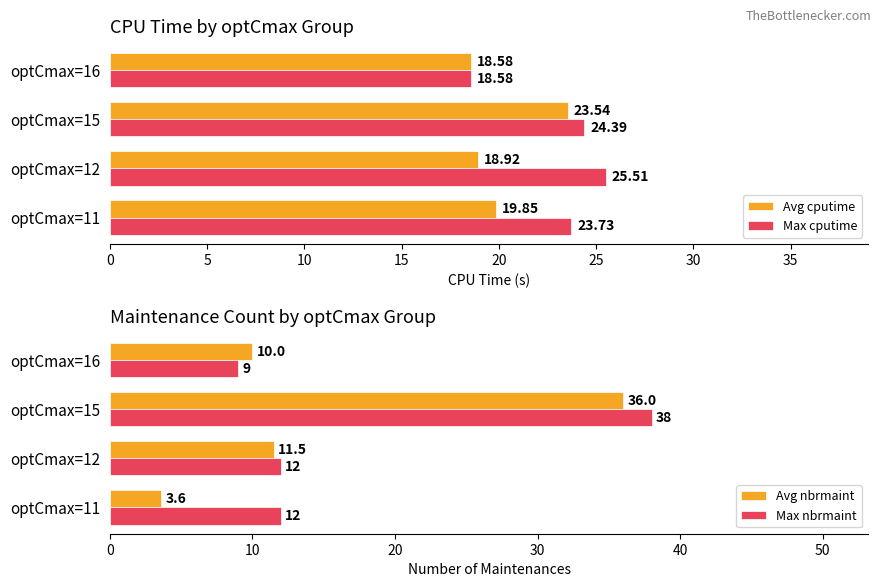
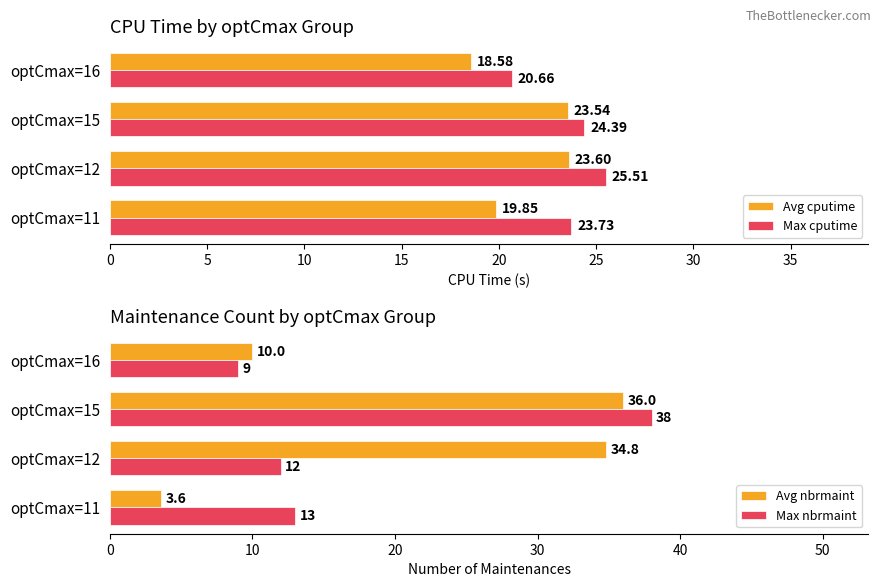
CPU Time by optCmax Group, Max cputime, optCmax=16: 18.58 -> 20.66
CPU Time by optCmax Group, Avg cputime, optCmax=12: 18.92 -> 23.60
Maintenance Count by optCmax Group, Avg nbrmaint, optCmax=12: 11.5 -> 34.8
Maintenance Count by optCmax Group, Max nbrmaint, optCmax=11: 12 -> 13
